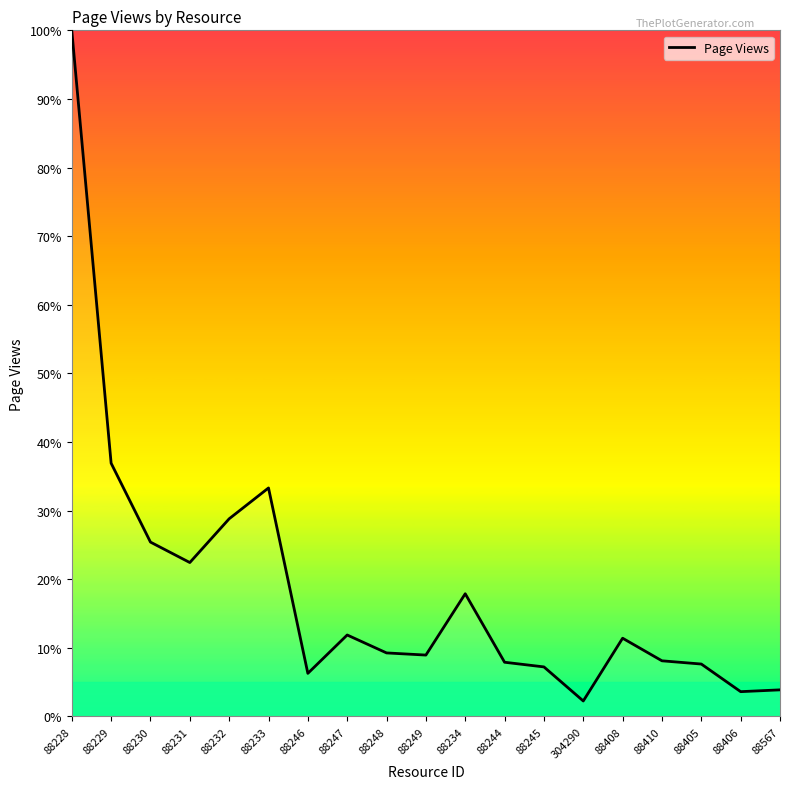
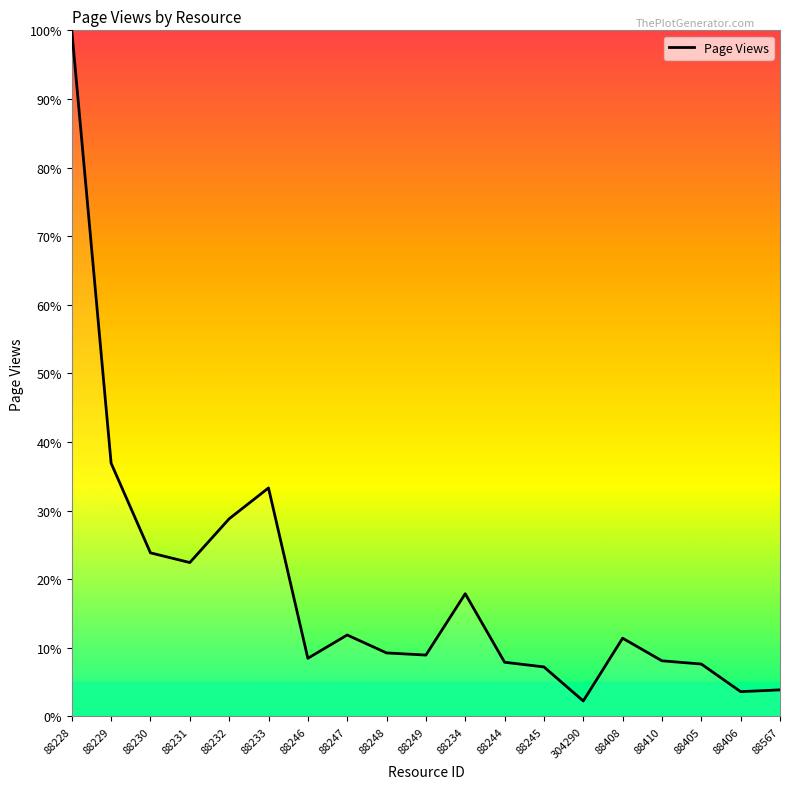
88230: 25% -> 24%
88246: 6% -> 8%
